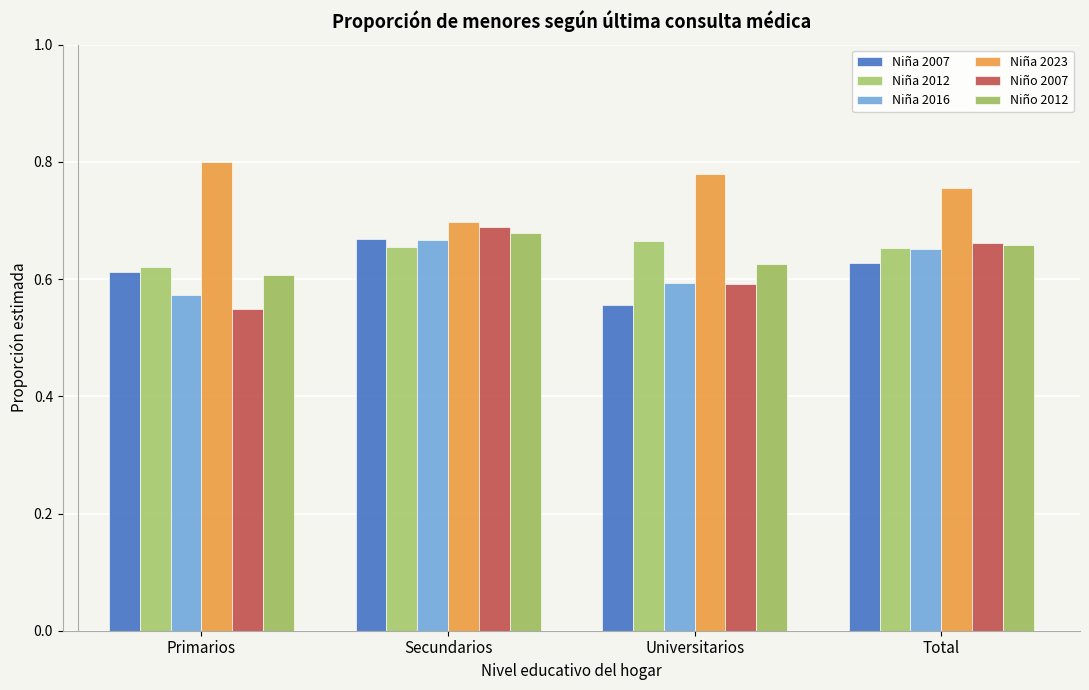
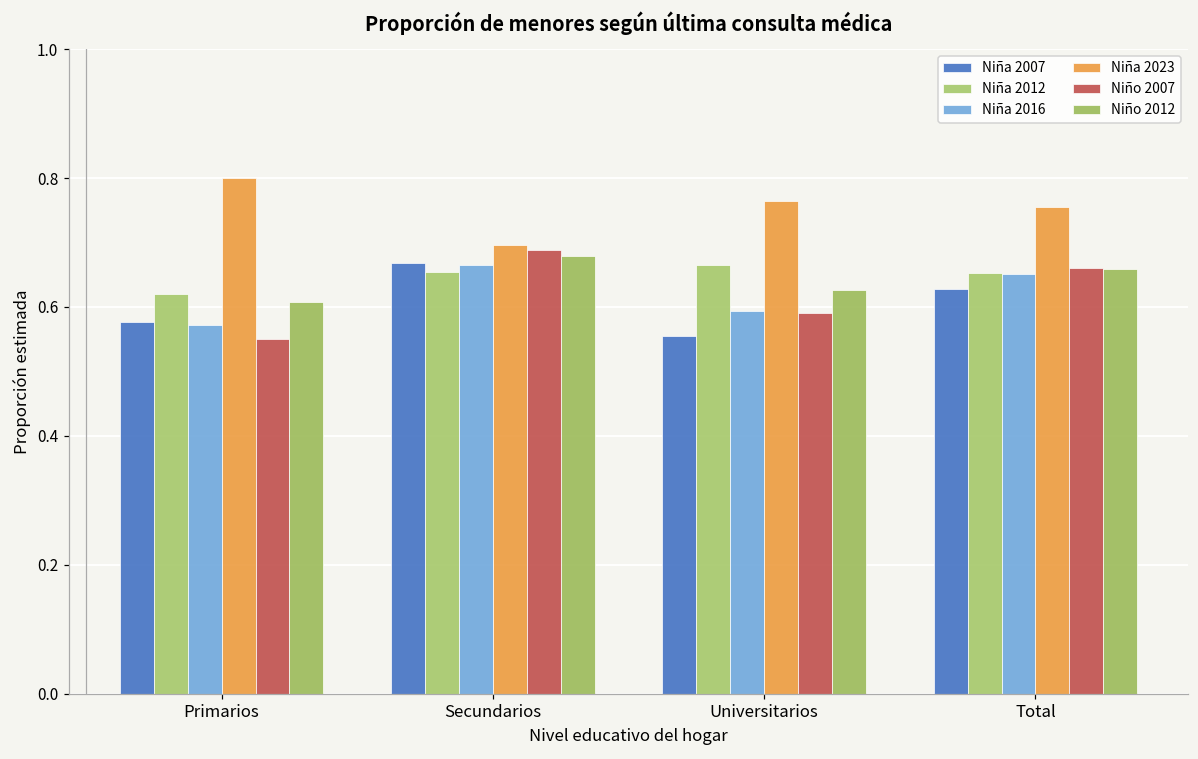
Niña 2007, Primarios: 0.61 -> 0.58
Niña 2023, Universitarios: 0.78 -> 0.76
